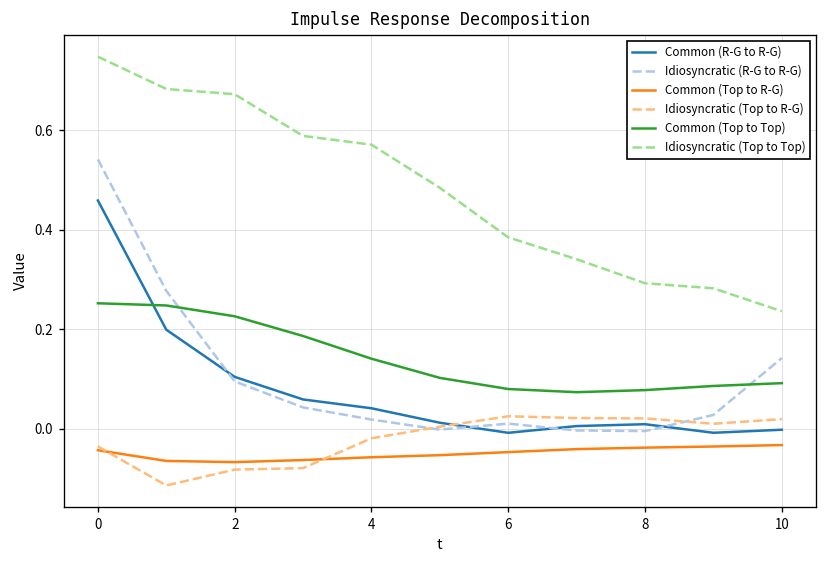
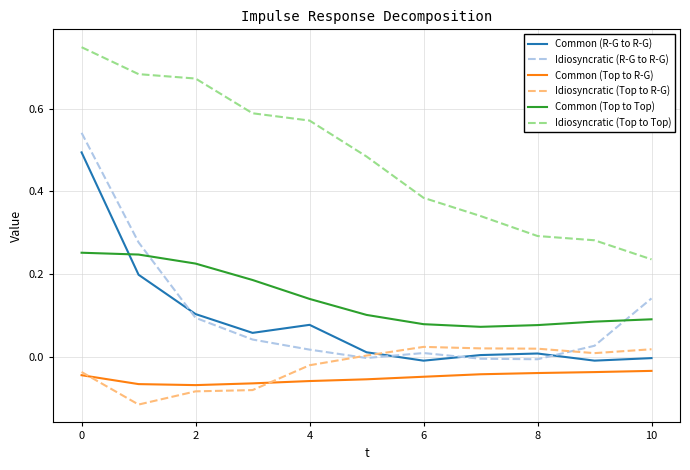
Common (R-G to R-G), 0: 0.46 -> 0.49
Common (R-G to R-G), 4: 0.04 -> 0.08
